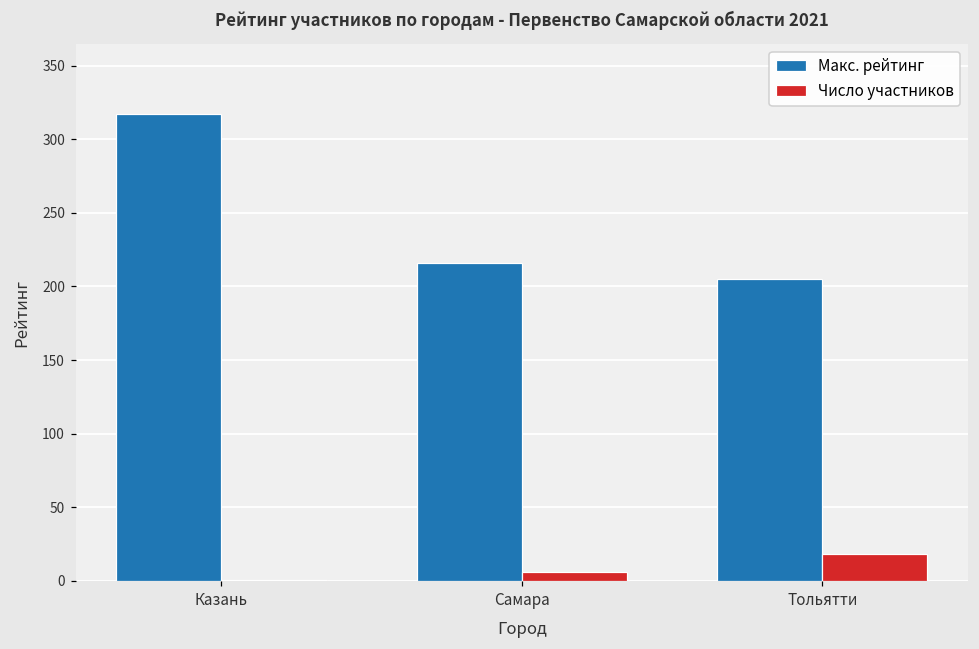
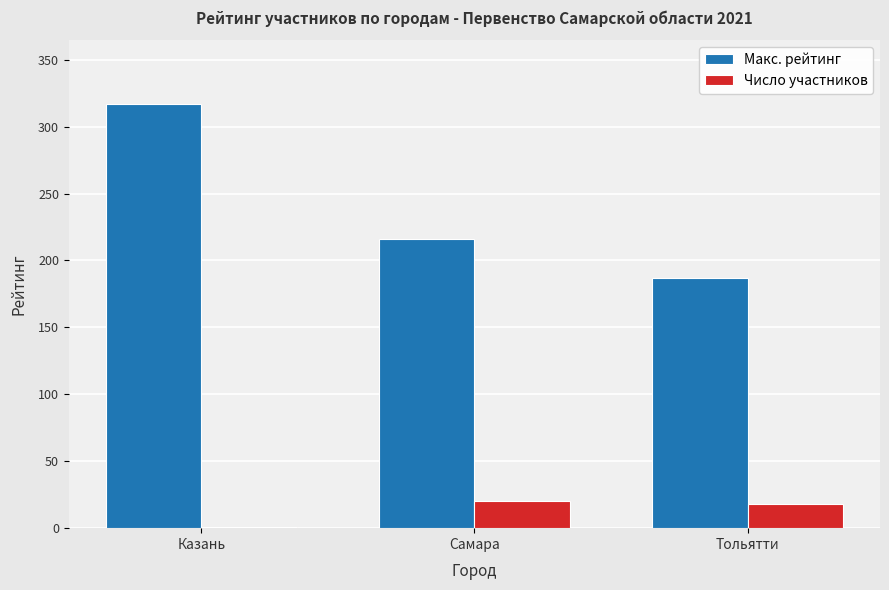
Число участников, Самара: 6 -> 20
Макс. рейтинг, Тольятти: 205 -> 187
